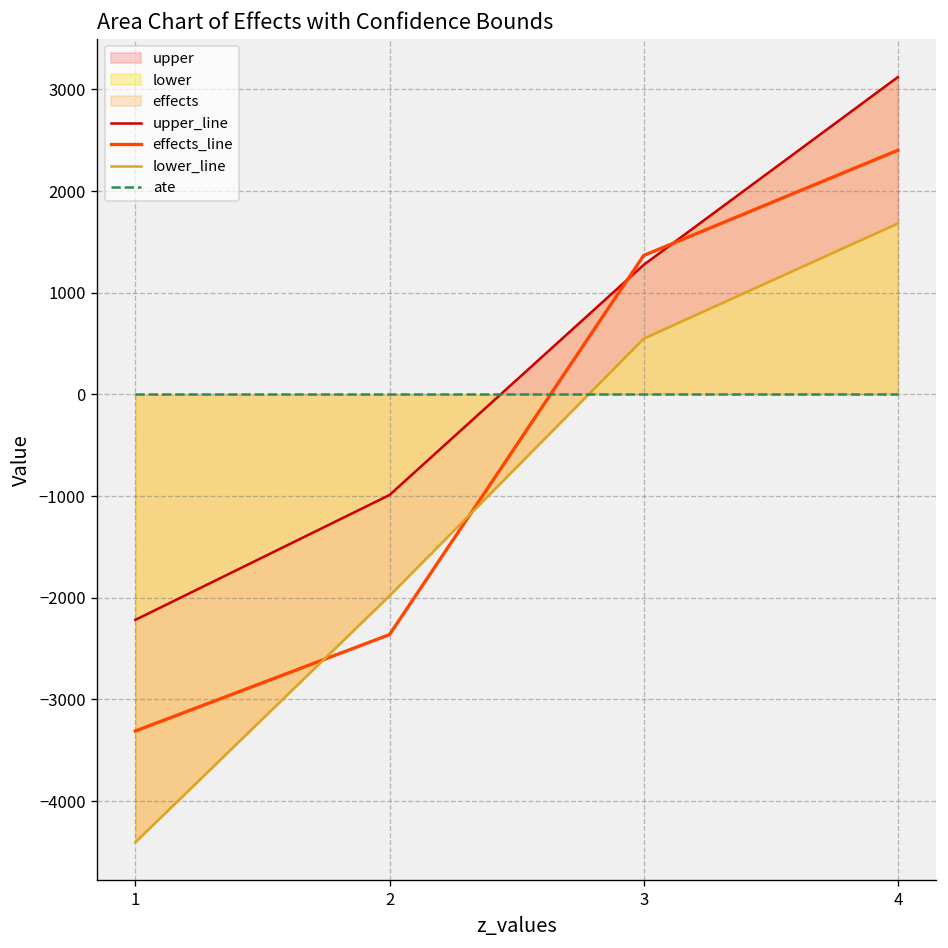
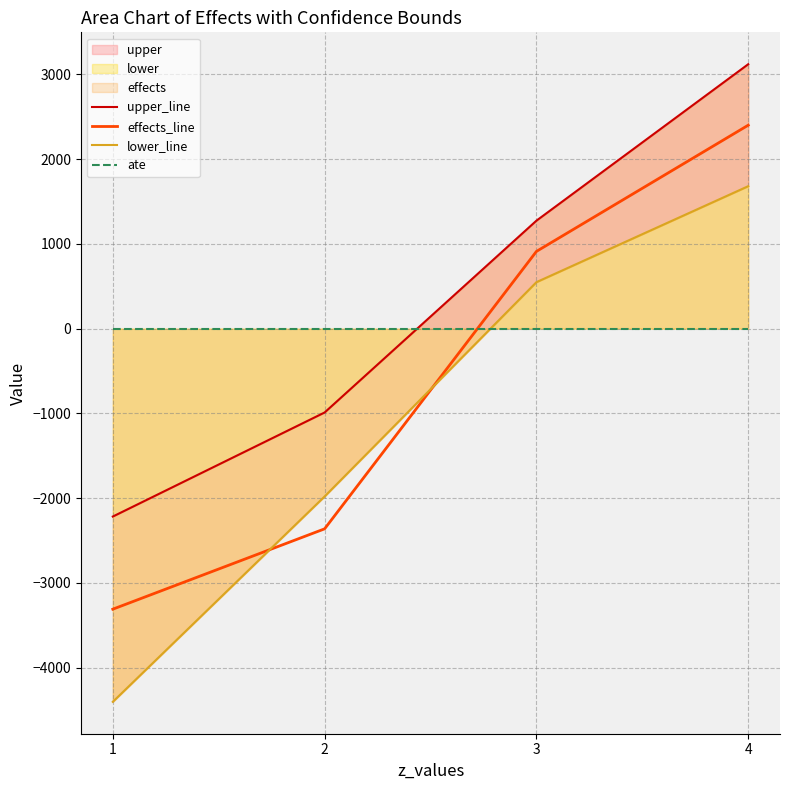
effects_line, 3: 1400 -> 900
